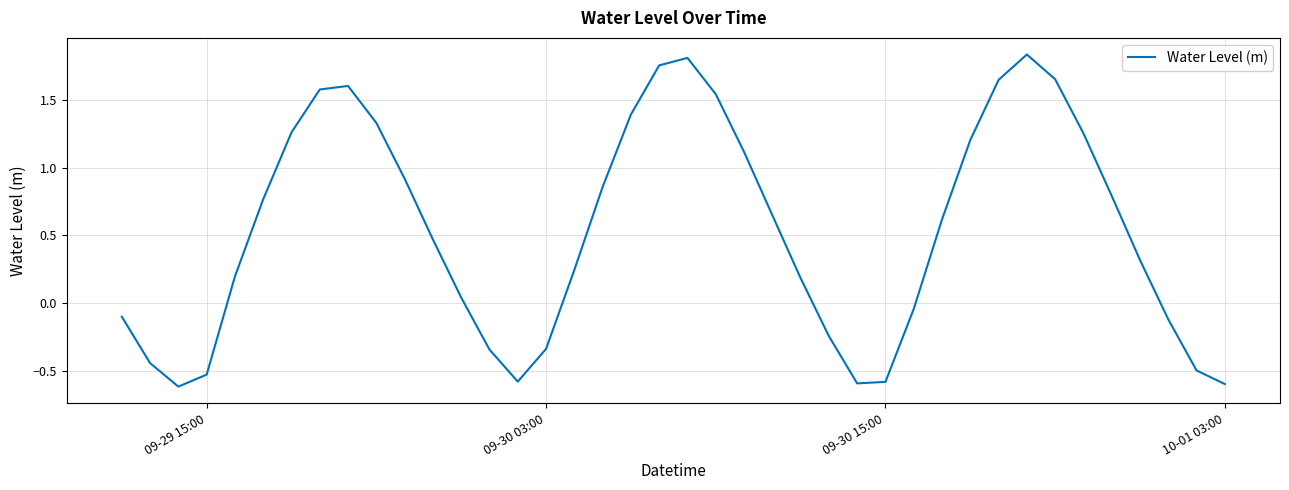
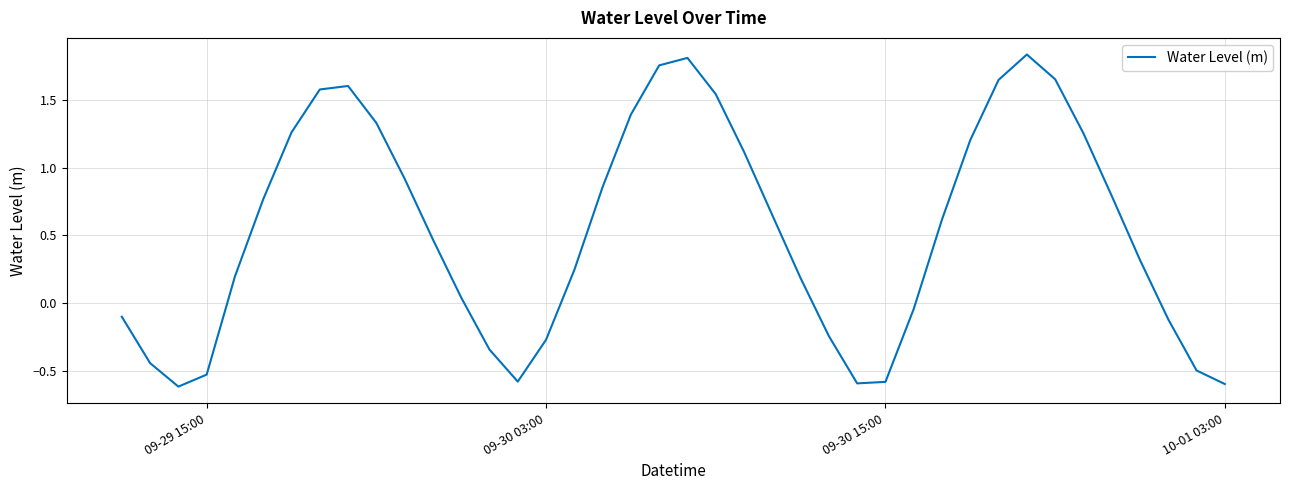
09-30 03:00: -0.34 -> -0.27
